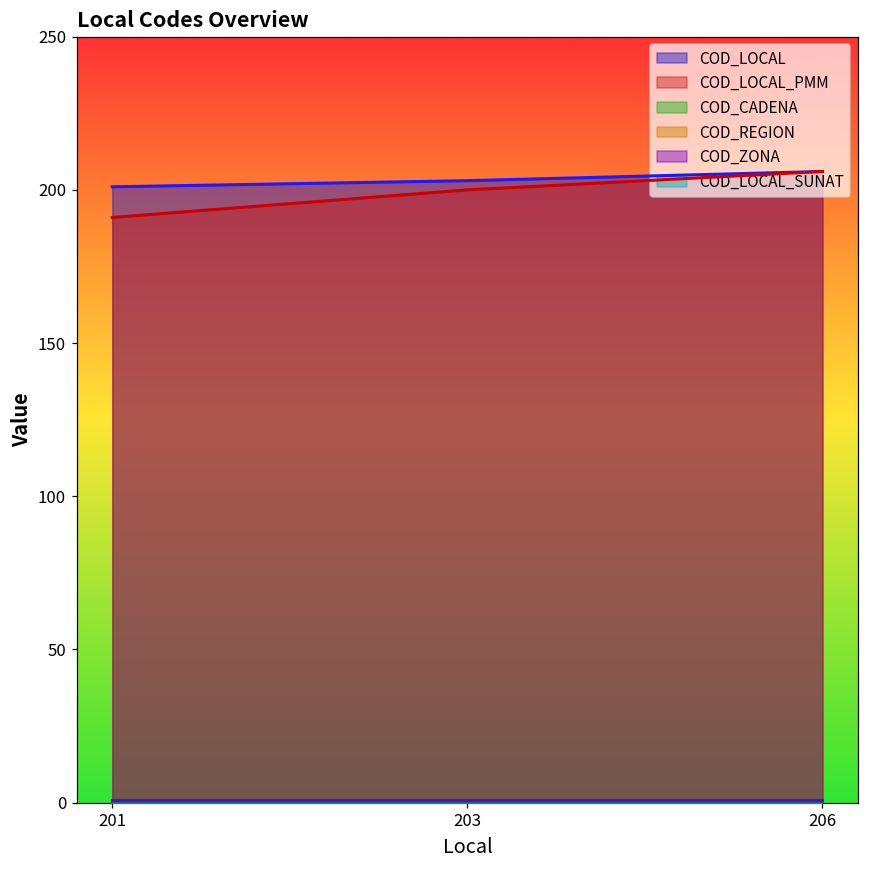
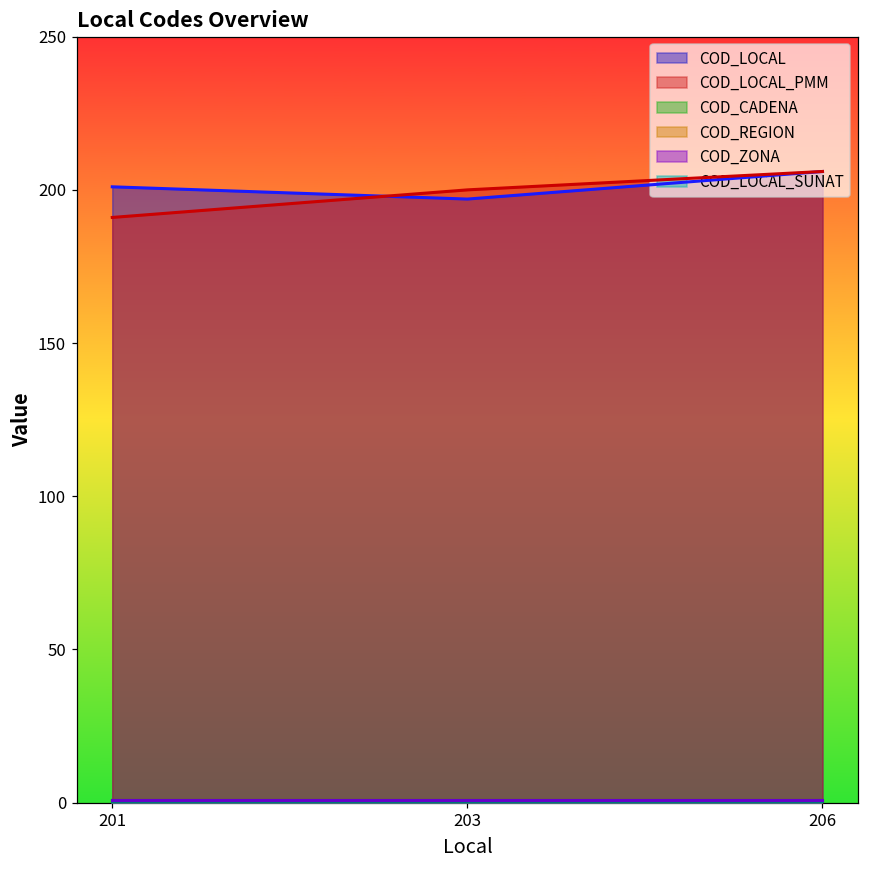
COD_LOCAL, 203: 203 -> 197
